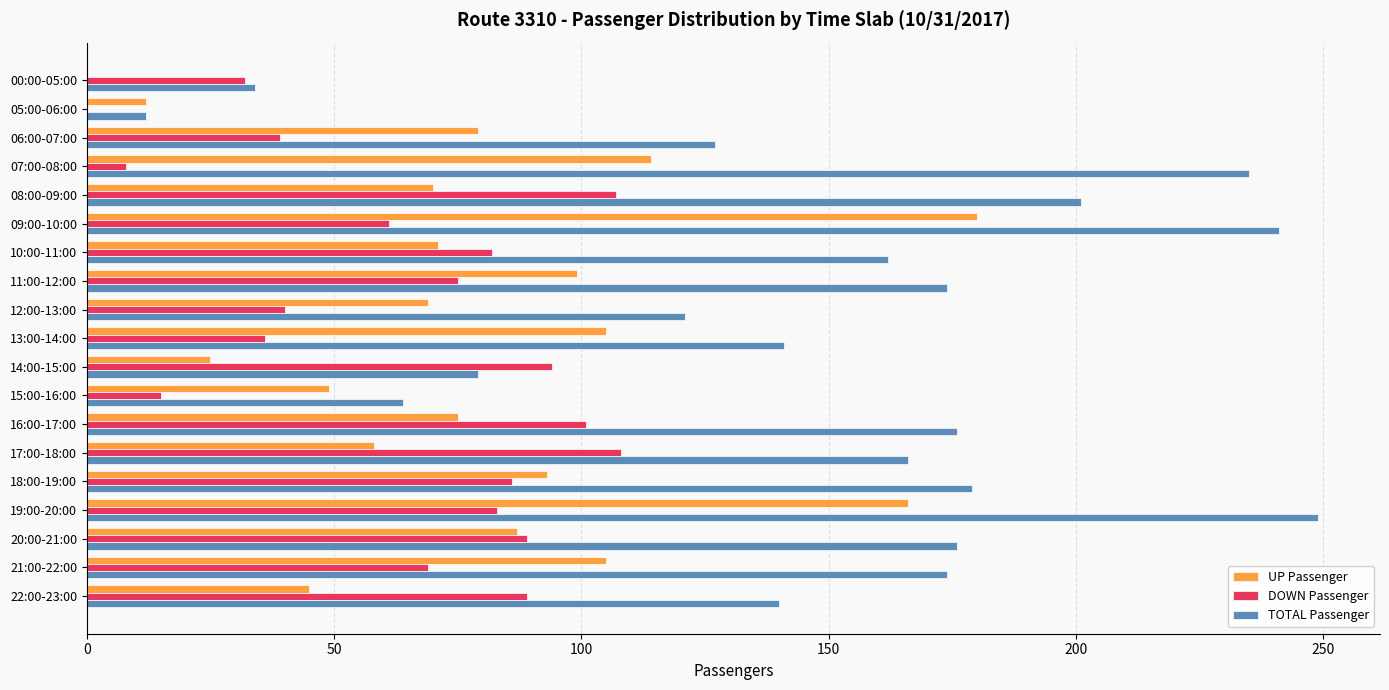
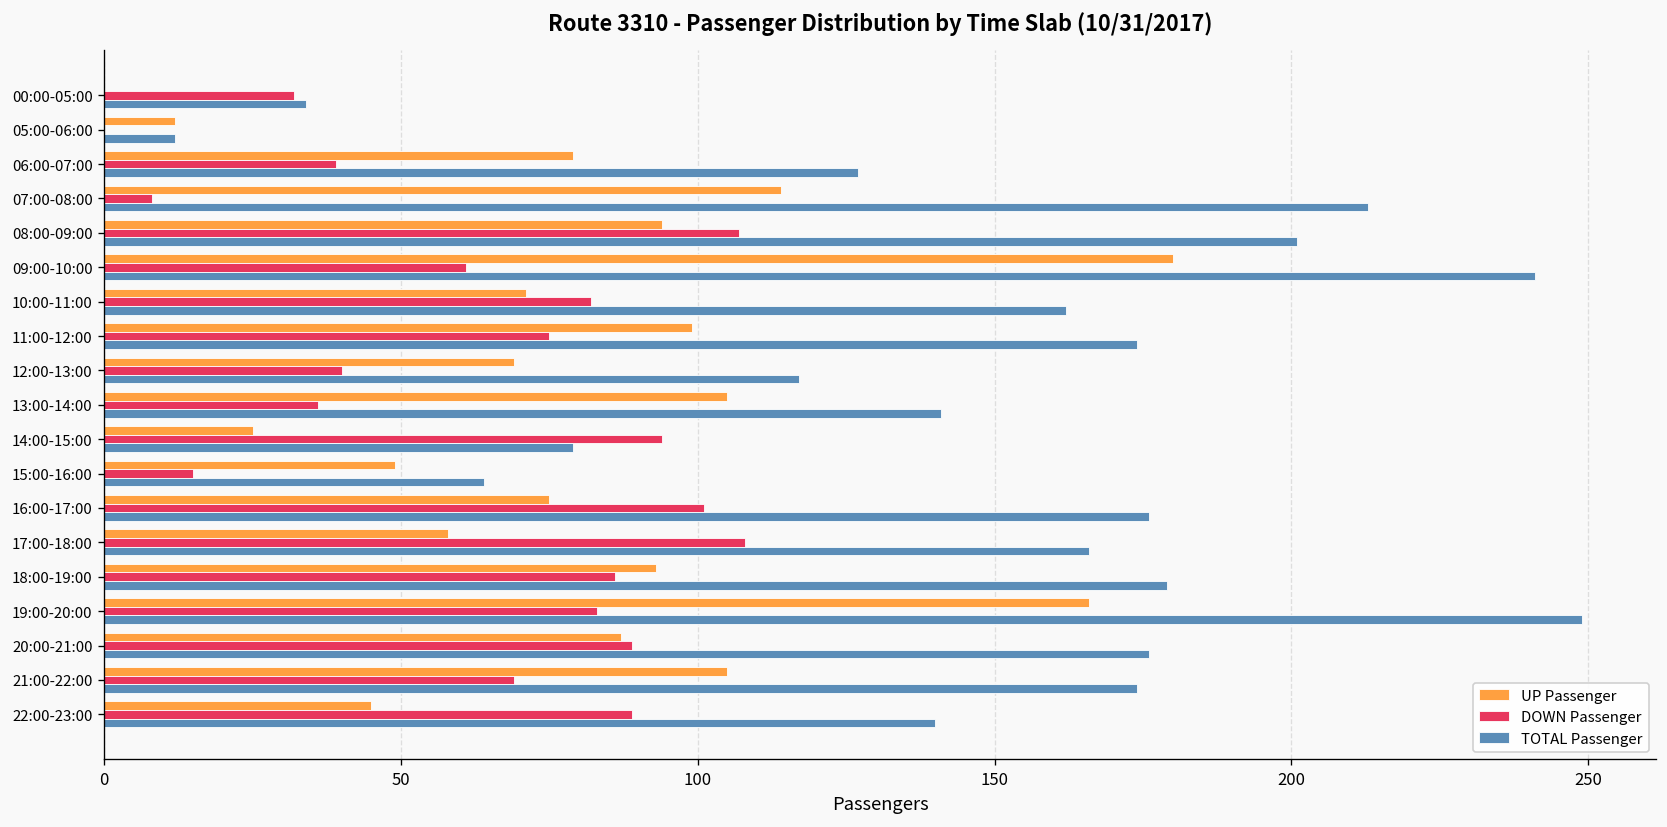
TOTAL Passenger, 07:00-08:00: 235 -> 213
UP Passenger, 08:00-09:00: 70 -> 94
TOTAL Passenger, 12:00-13:00: 121 -> 117
